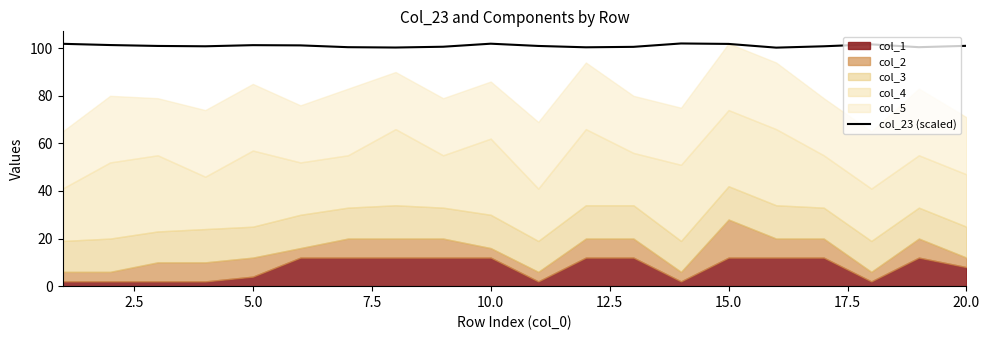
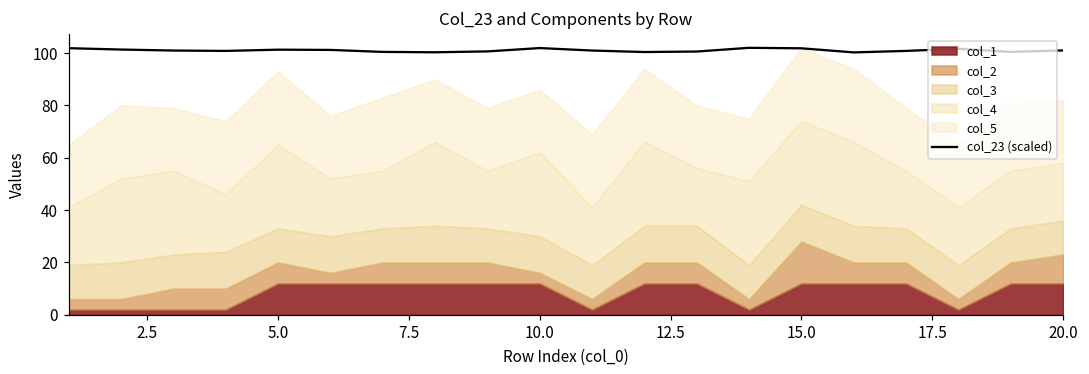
col_1, 5.0: 4 -> 12
col_1, 20.0: 8 -> 12
col_2, 20.0: 4 -> 11
